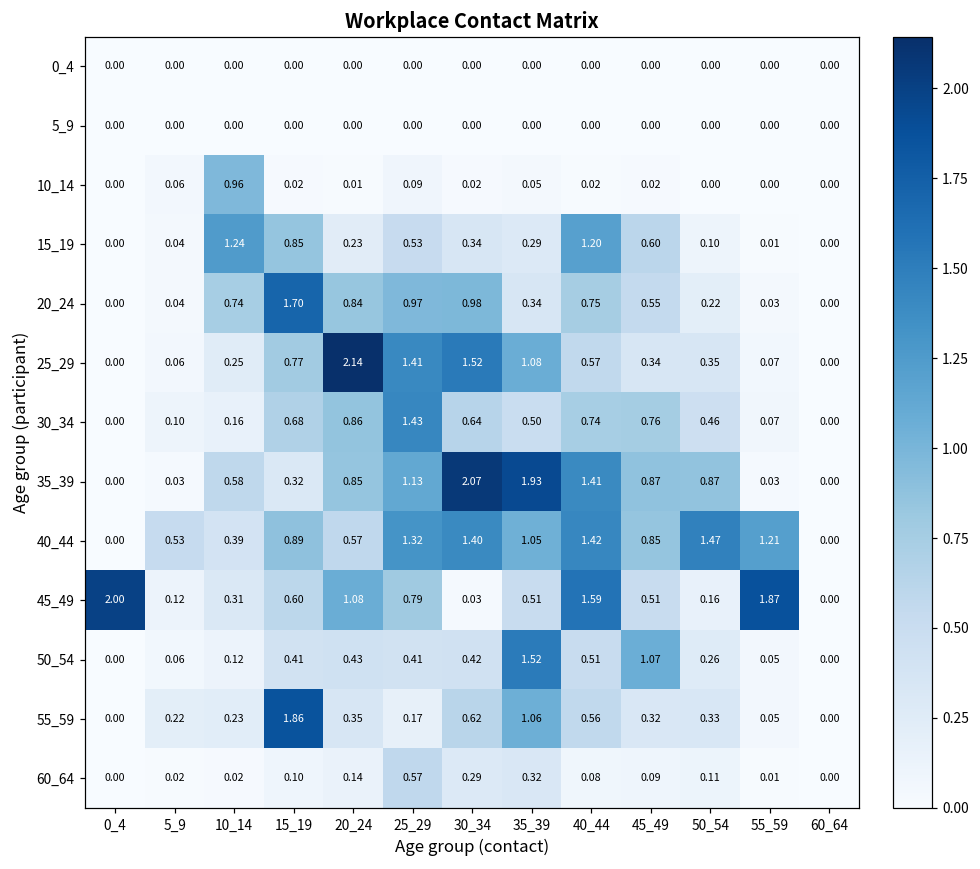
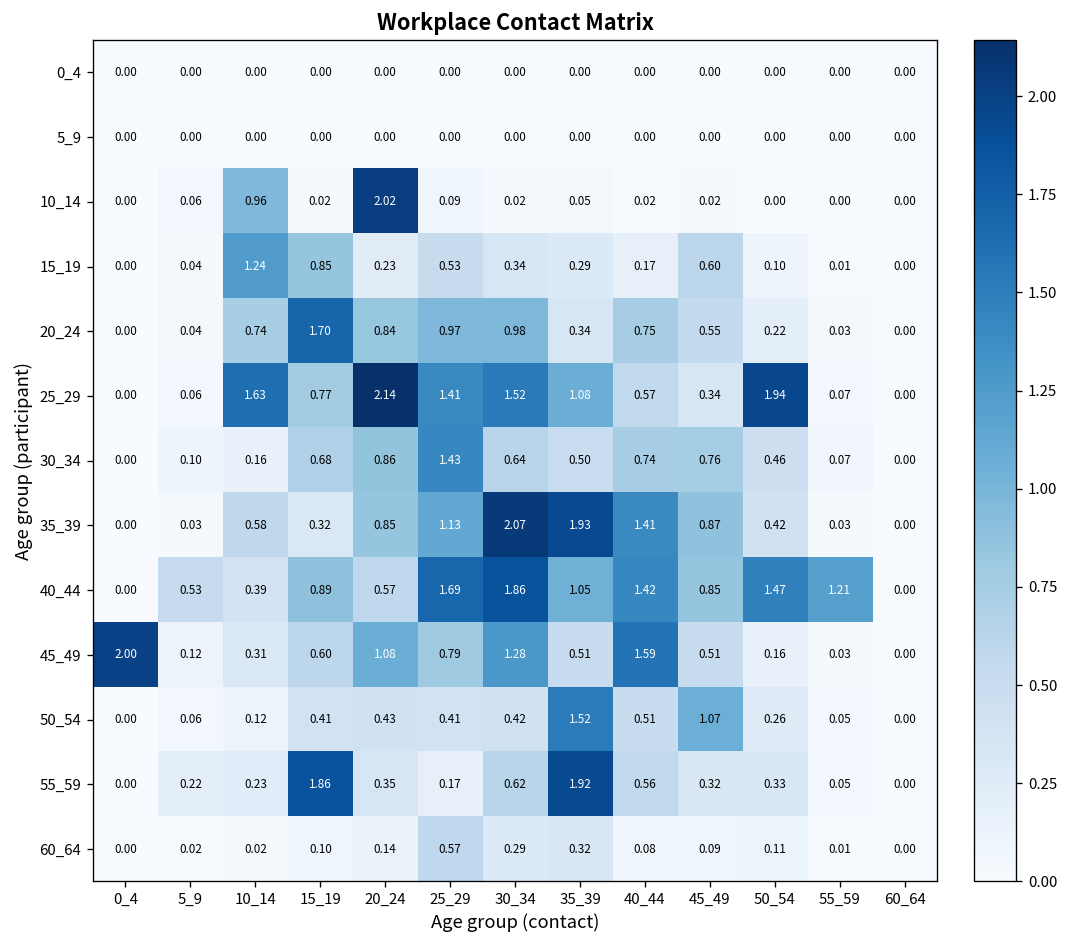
10_14, 20_24: 0.01 -> 2.02
15_19, 40_44: 1.20 -> 0.17
25_29, 10_14: 0.25 -> 1.63
25_29, 50_54: 0.35 -> 1.94
35_39, 50_54: 0.87 -> 0.42
40_44, 25_29: 1.32 -> 1.69
40_44, 30_34: 1.40 -> 1.86
45_49, 30_34: 0.03 -> 1.28
45_49, 55_59: 1.87 -> 0.03
55_59, 35_39: 1.06 -> 1.92
